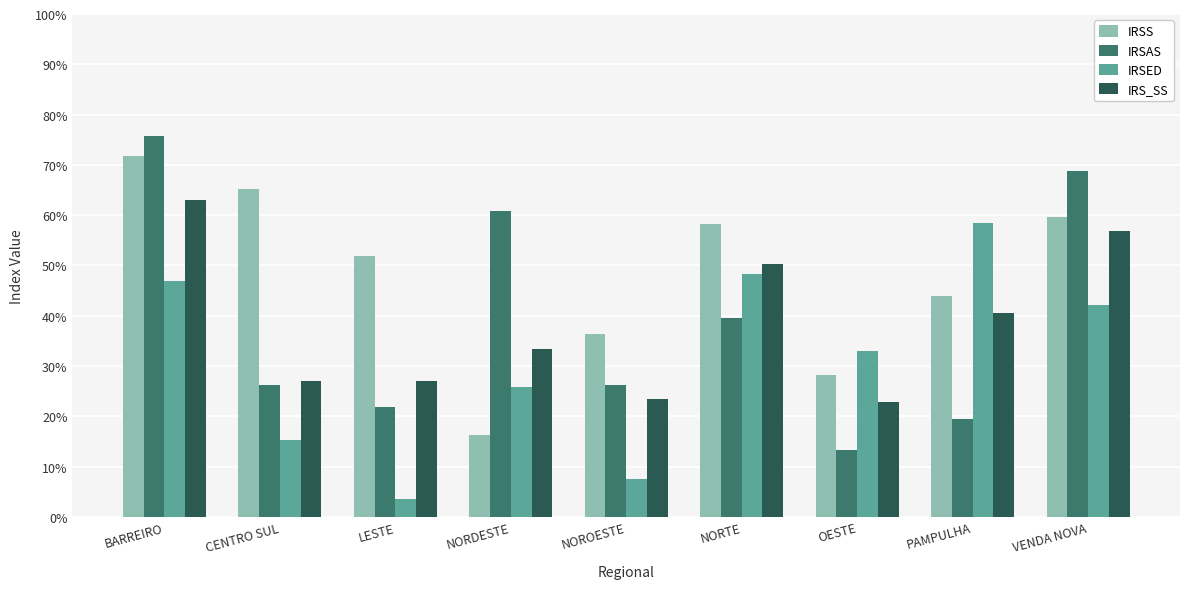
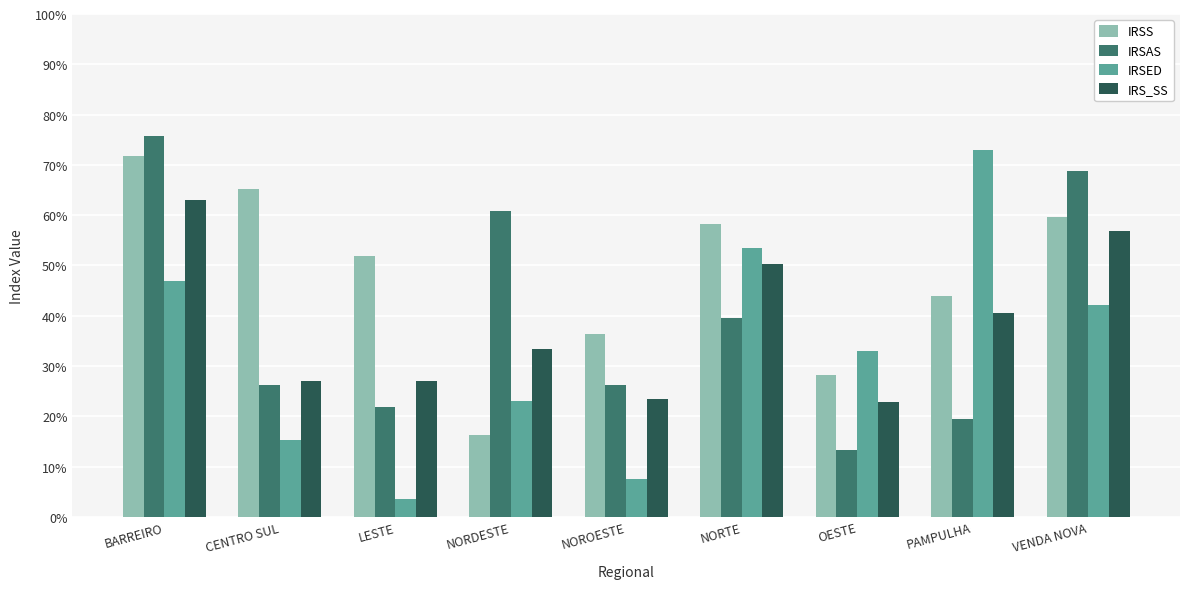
IRSED, NORDESTE: 26% -> 23%
IRSED, NORTE: 48% -> 53%
IRSED, PAMPULHA: 58% -> 73%
